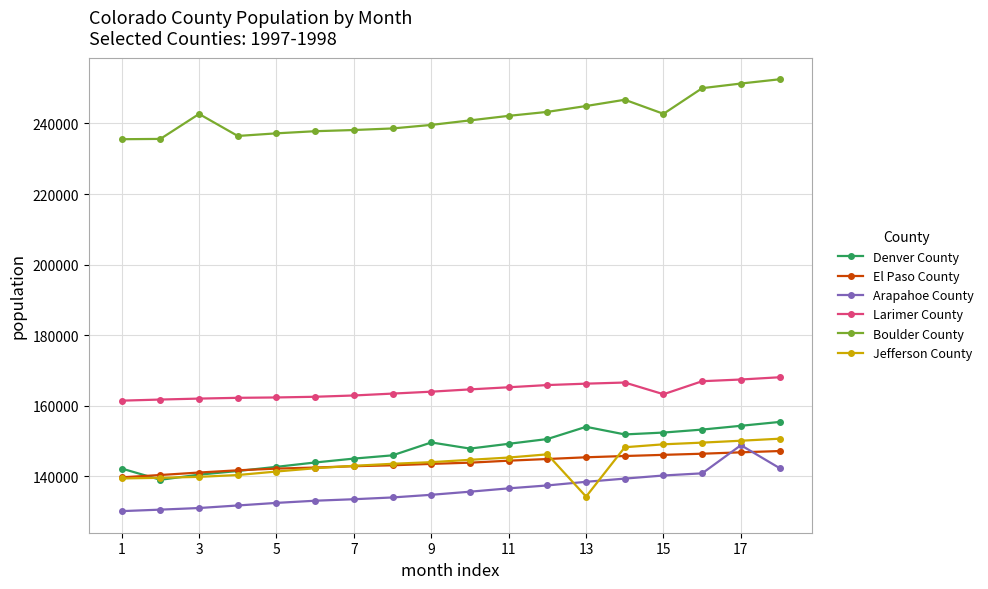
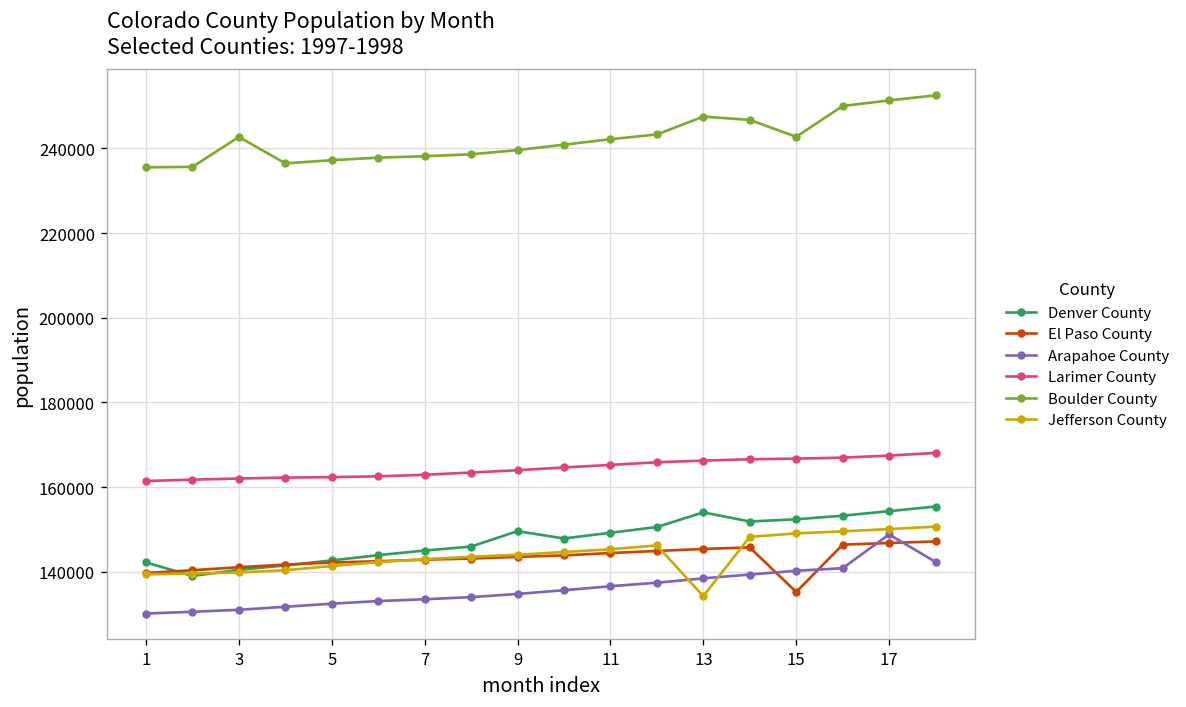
Boulder County, 13: 245000 -> 248000
El Paso County, 15: 146000 -> 135000
Larimer County, 15: 163000 -> 167000
